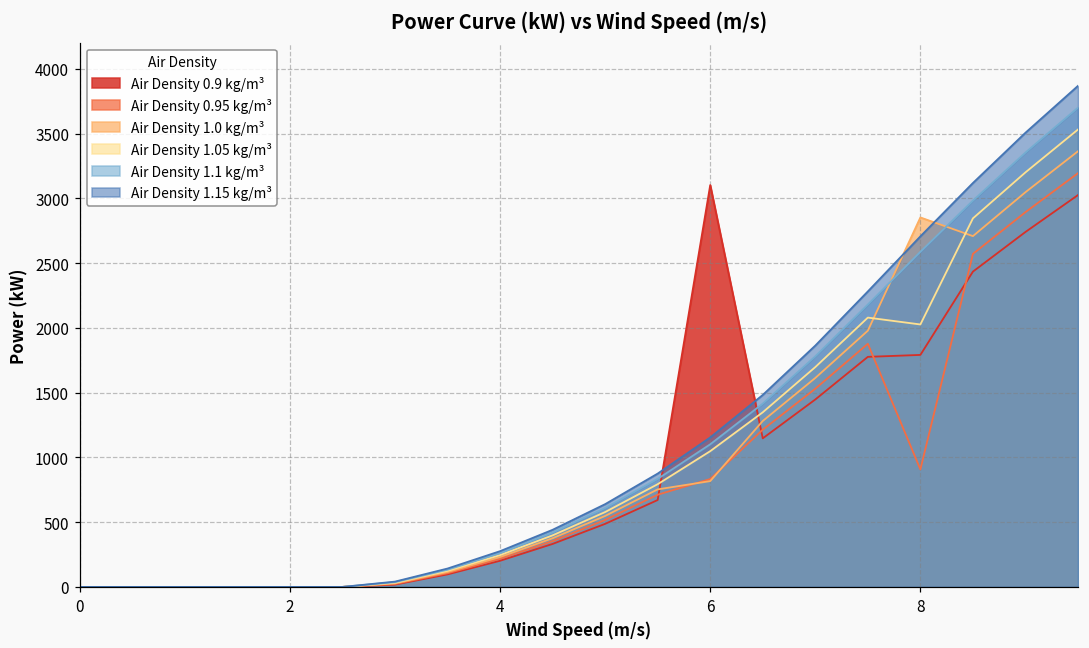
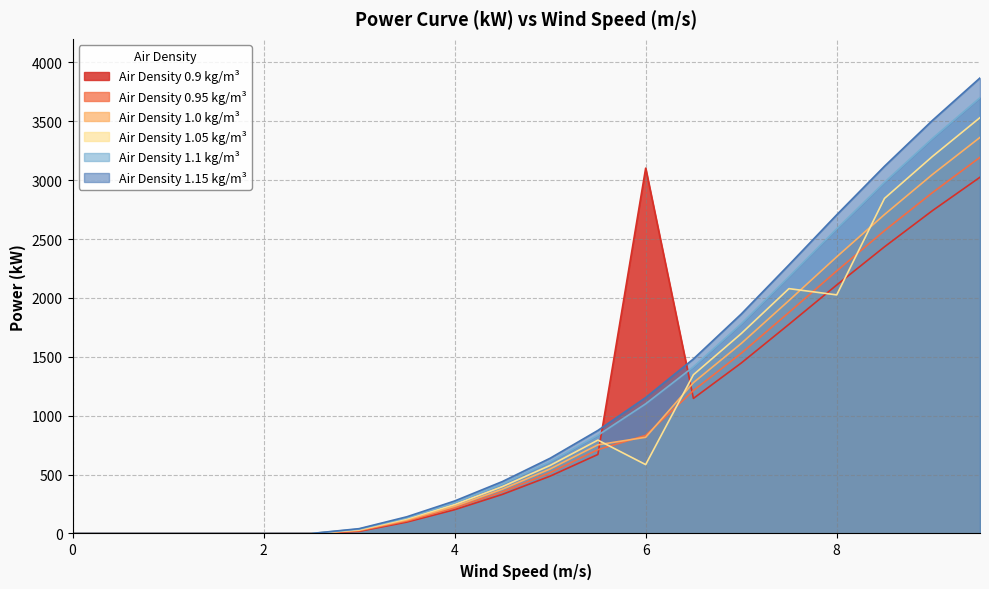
Air Density 1.05 kg/m³, 6: 1050 -> 590
Air Density 0.9 kg/m³, 8: 1790 -> 2110
Air Density 0.95 kg/m³, 8: 910 -> 2230
Air Density 1.0 kg/m³, 8: 2850 -> 2350
